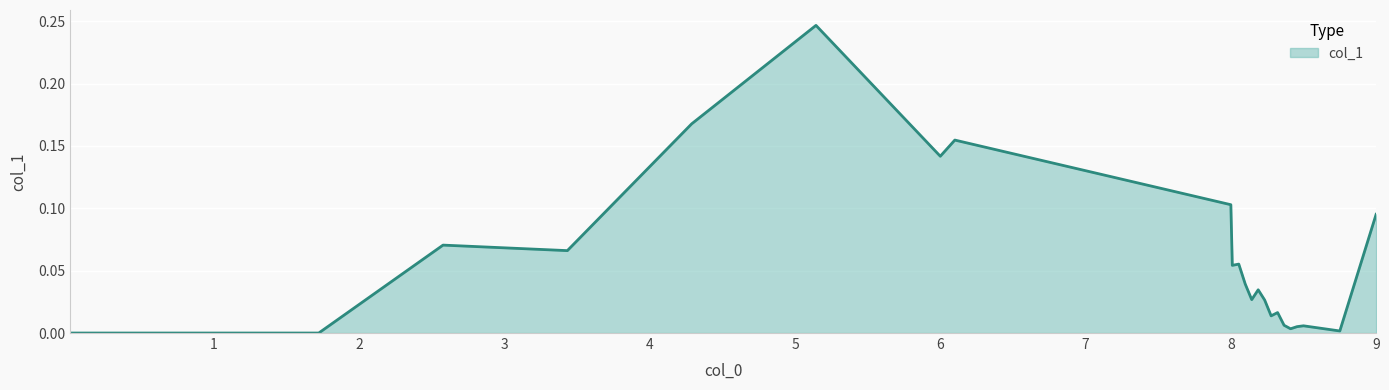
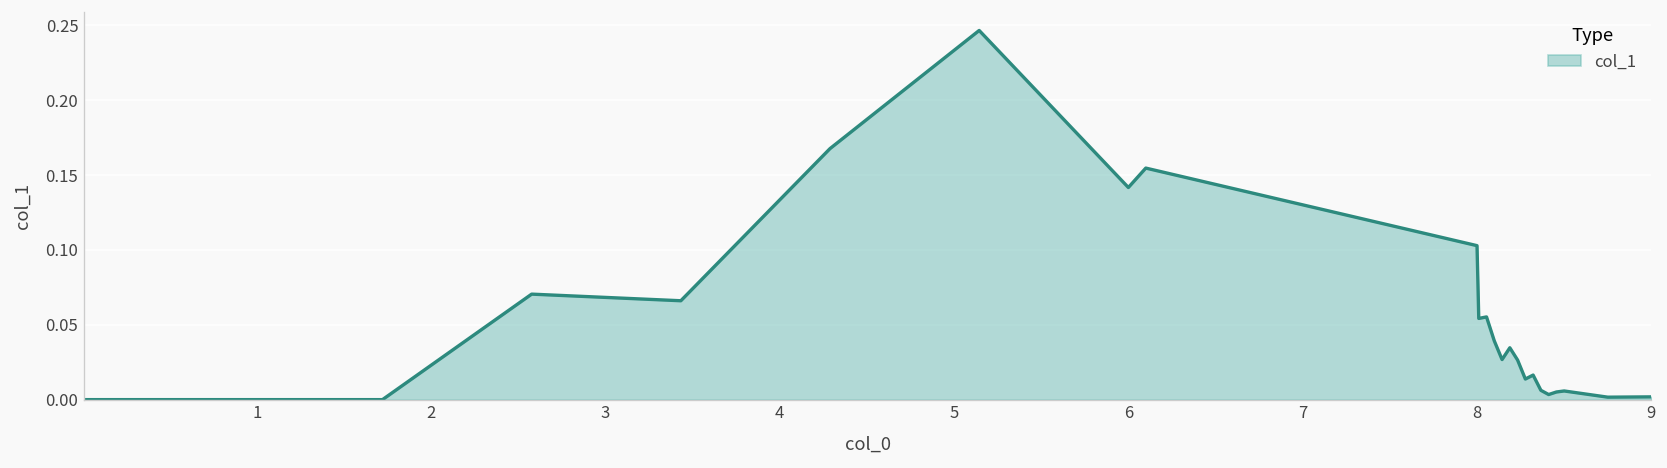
9: 0.095 -> 0.002
